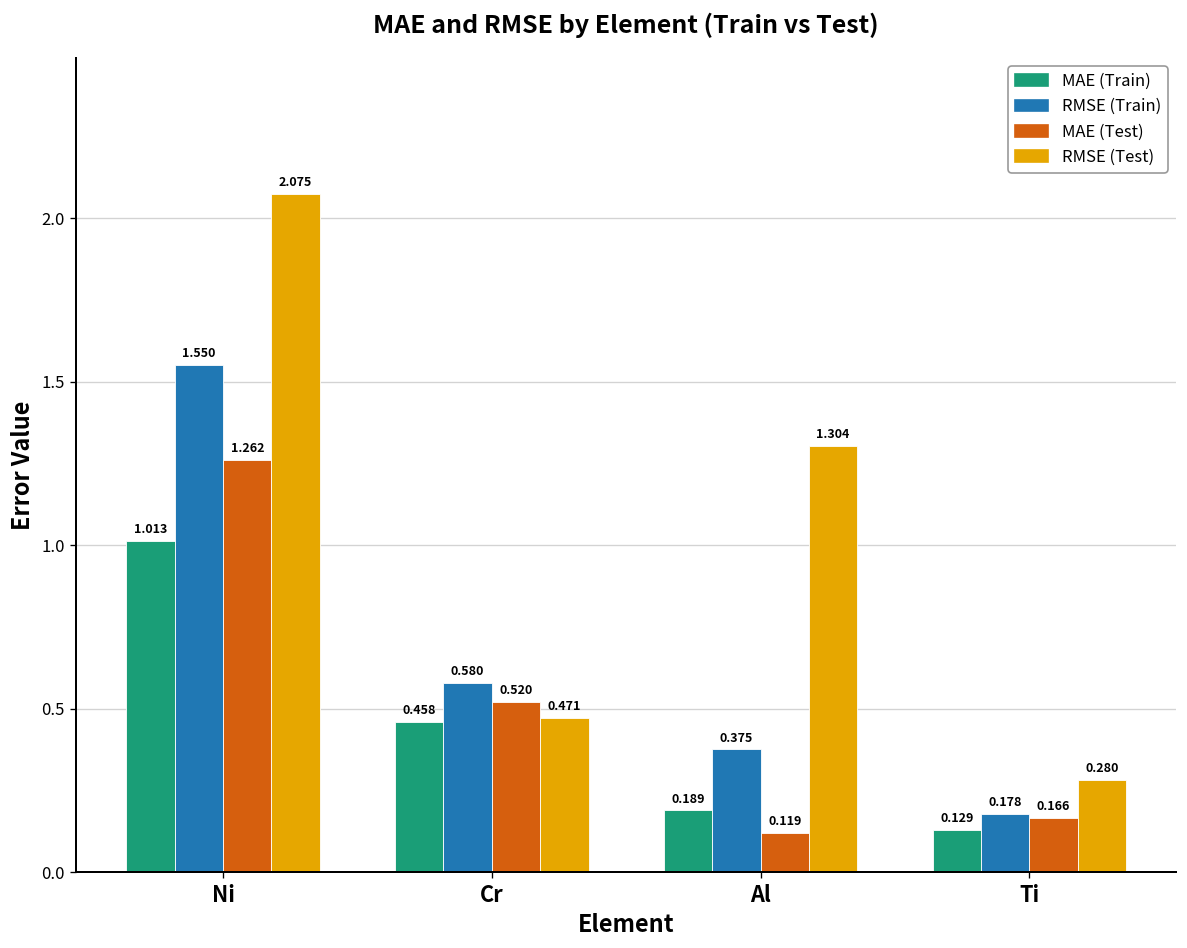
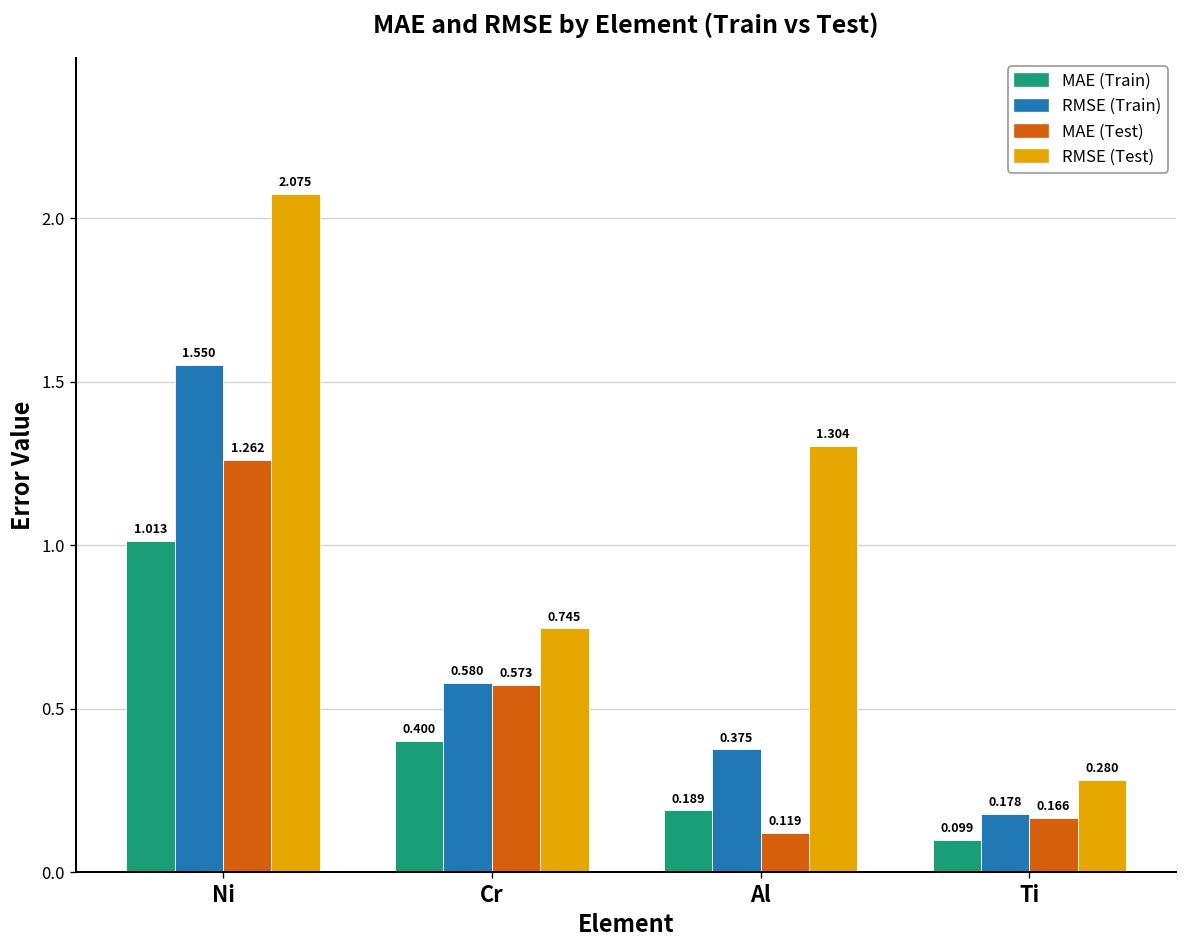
MAE (Train), Cr: 0.458 -> 0.400
MAE (Test), Cr: 0.520 -> 0.573
RMSE (Test), Cr: 0.471 -> 0.745
MAE (Train), Ti: 0.129 -> 0.099
